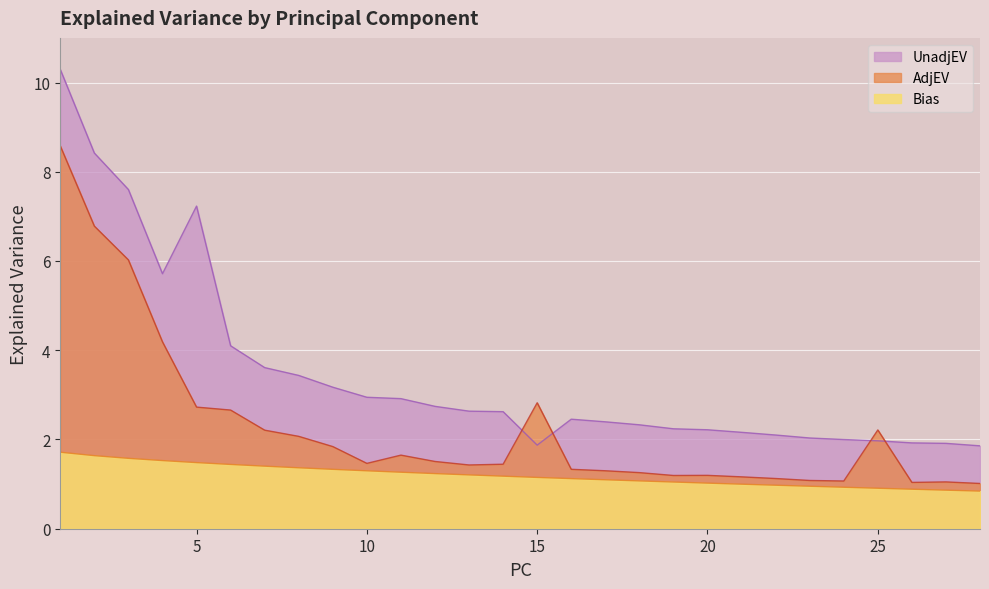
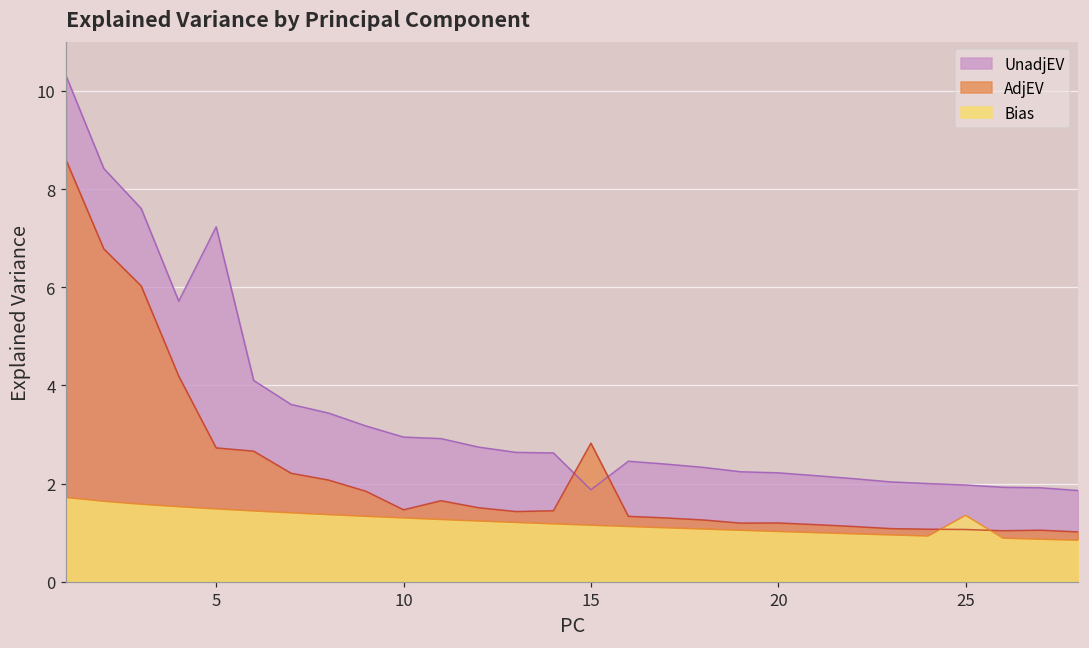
AdjEV, 25: 2.2 -> 1.1
Bias, 25: 0.9 -> 1.4
